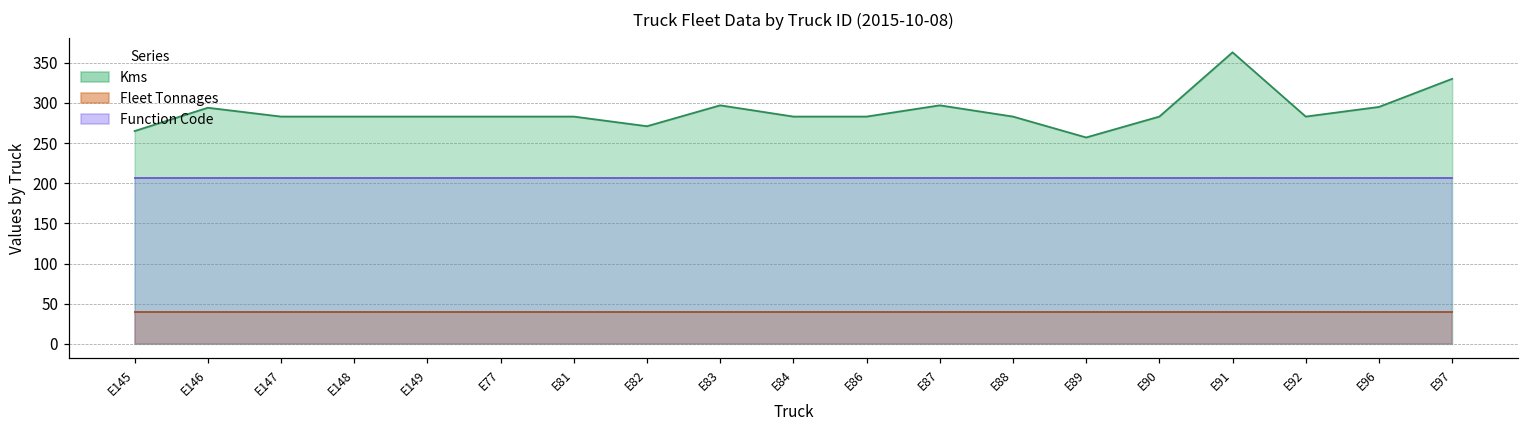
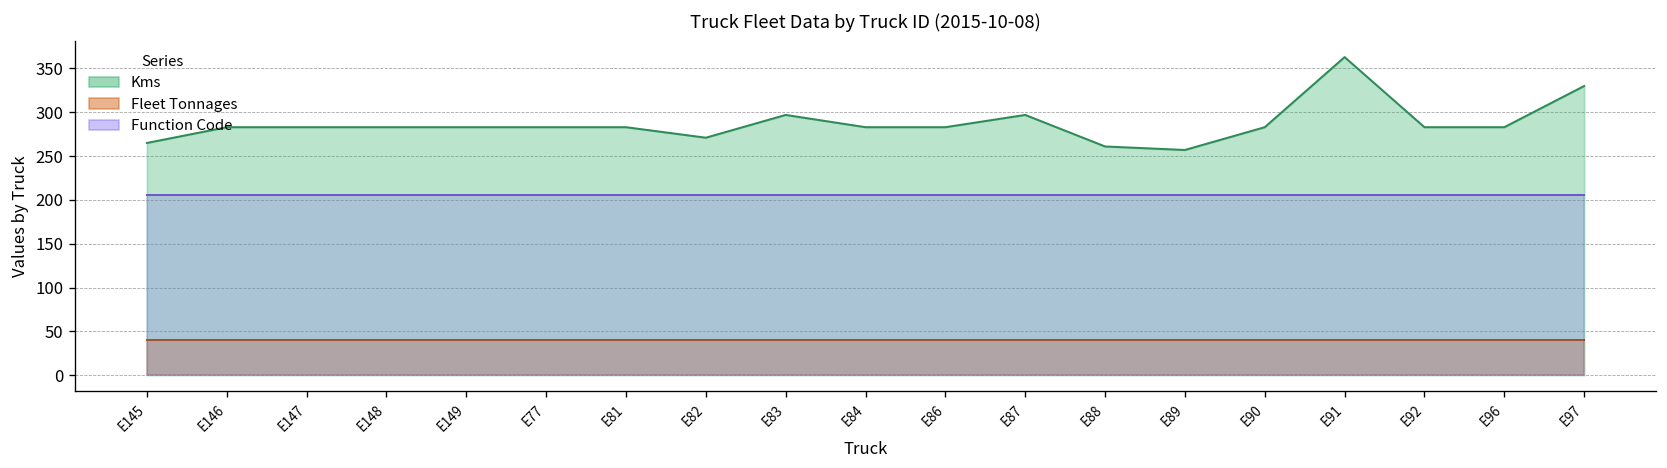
Kms, E146: 290 -> 280
Kms, E88: 280 -> 260
Kms, E96: 300 -> 280
